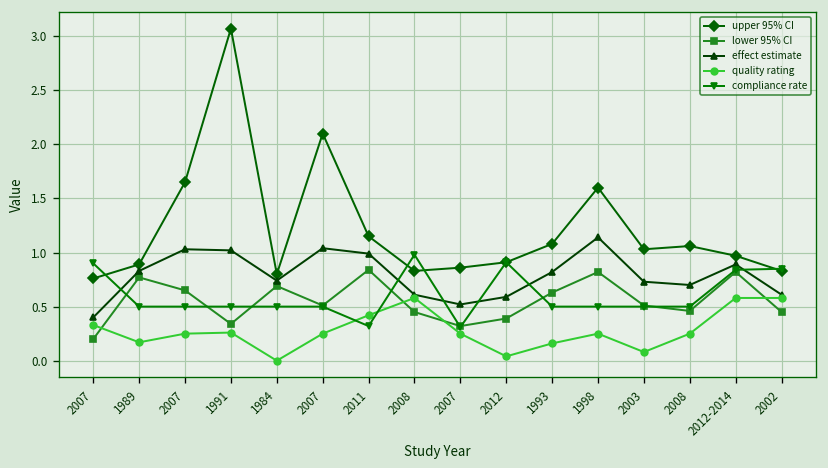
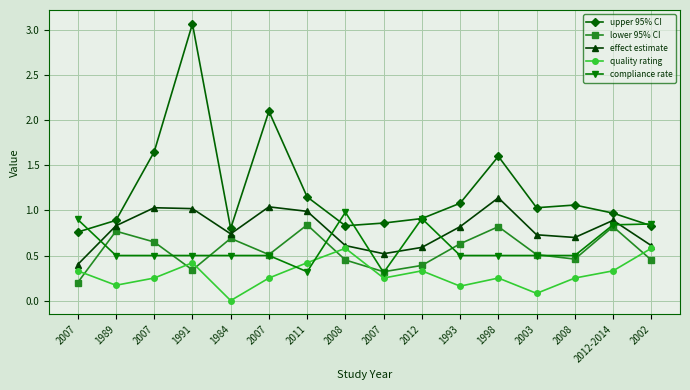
quality rating, 1991: 0.3 -> 0.4
quality rating, 2012: 0.0 -> 0.3
quality rating, 2012-2014: 0.6 -> 0.3
